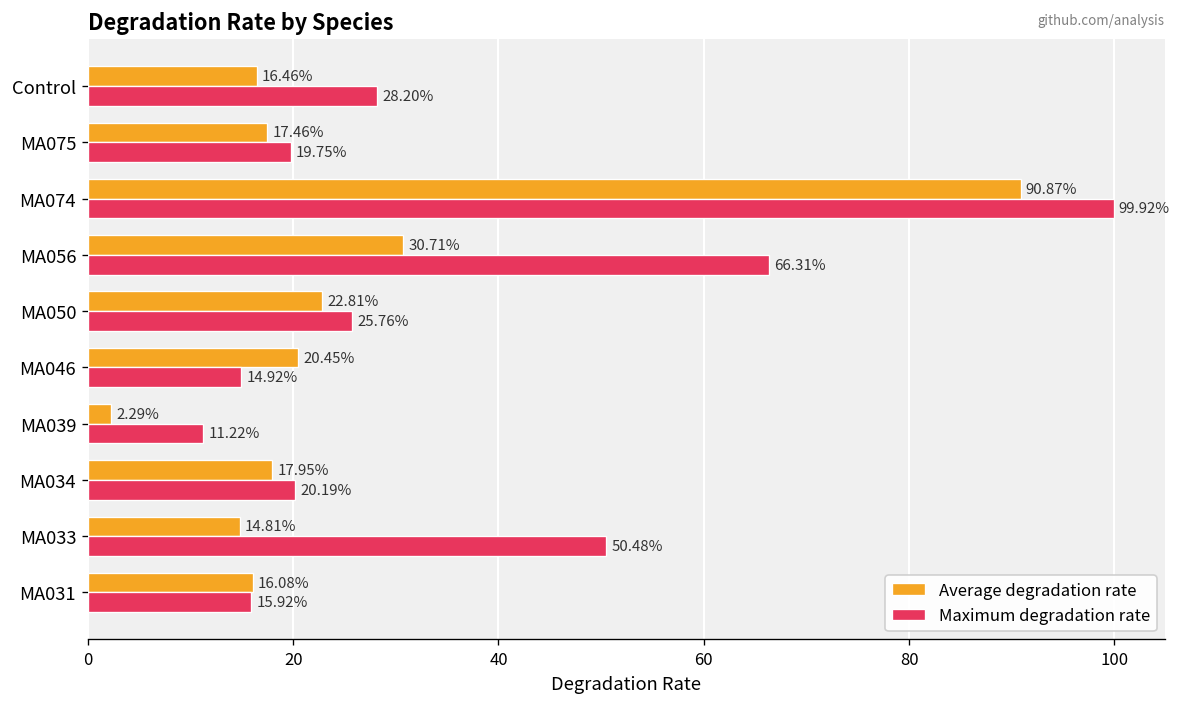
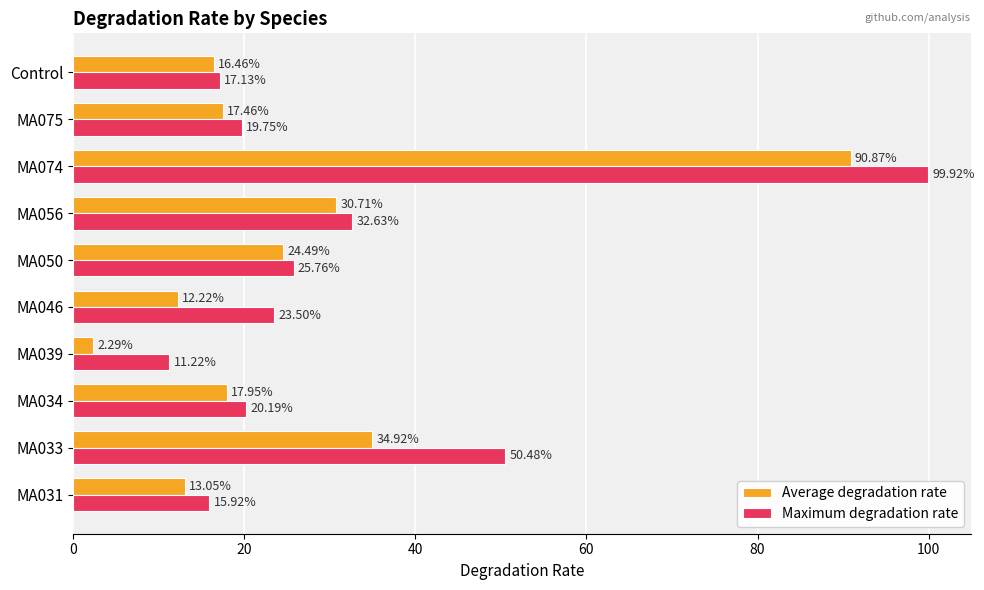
Maximum degradation rate, Control: 28.20% -> 17.13%
Maximum degradation rate, MA056: 66.31% -> 32.63%
Average degradation rate, MA050: 22.81% -> 24.49%
Average degradation rate, MA046: 20.45% -> 12.22%
Maximum degradation rate, MA046: 14.92% -> 23.50%
Average degradation rate, MA033: 14.81% -> 34.92%
Average degradation rate, MA031: 16.08% -> 13.05%
